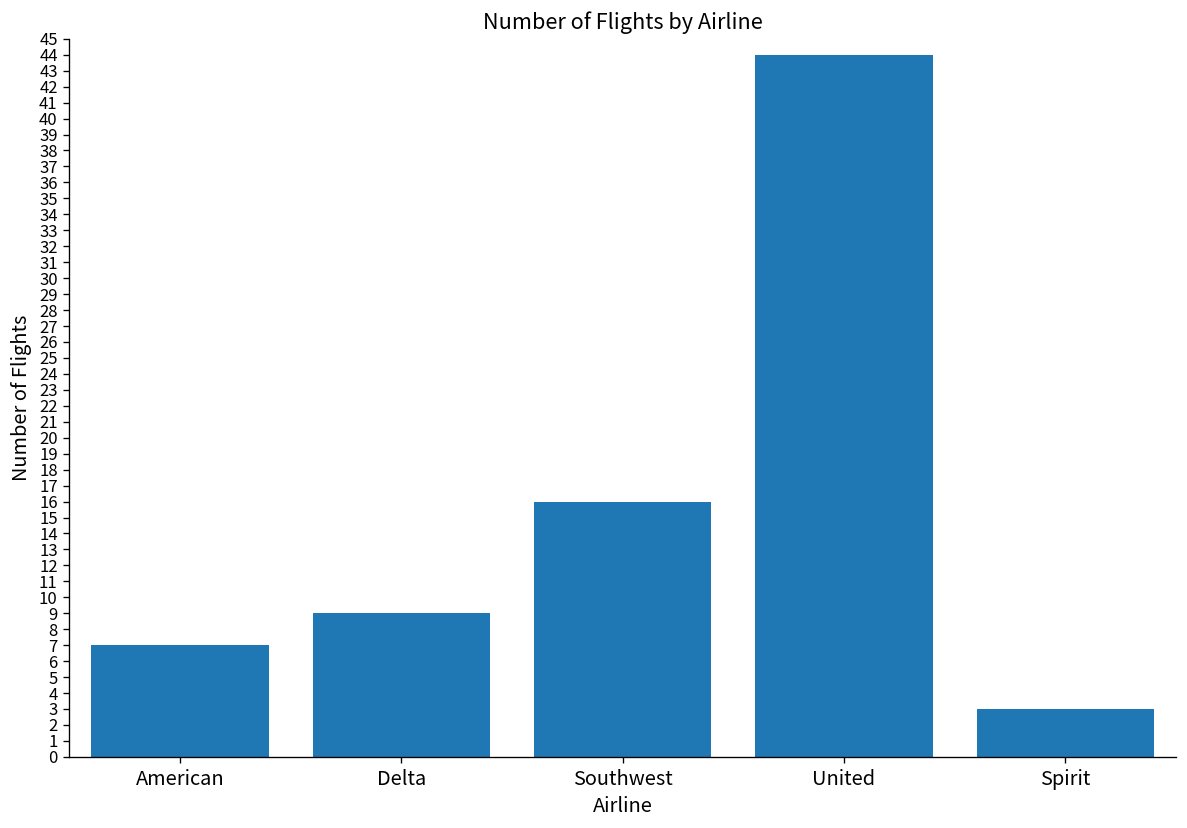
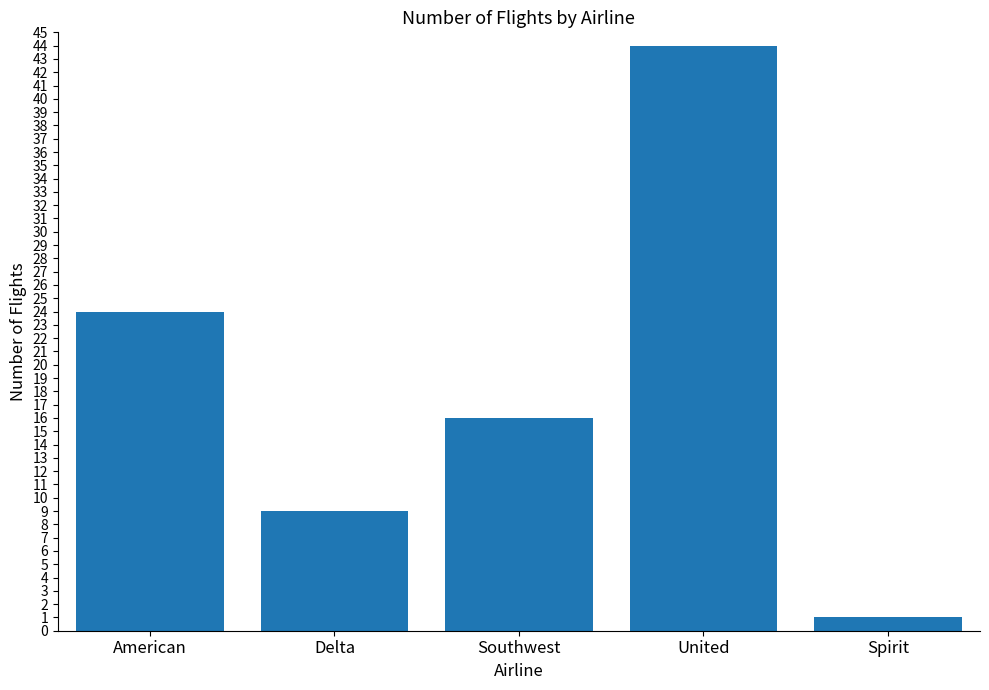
American: 7 -> 24
Spirit: 3 -> 1
